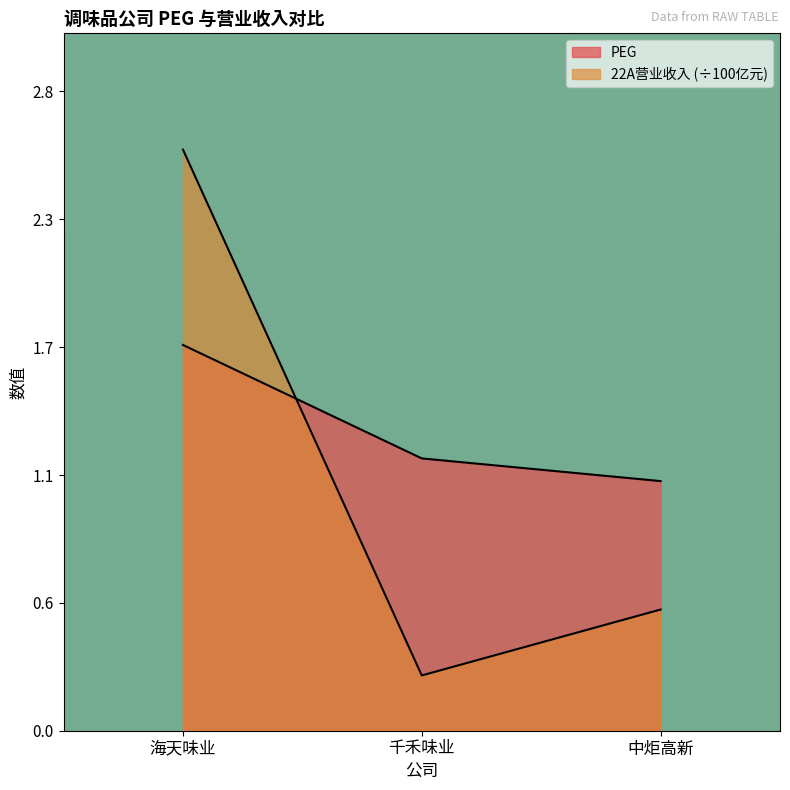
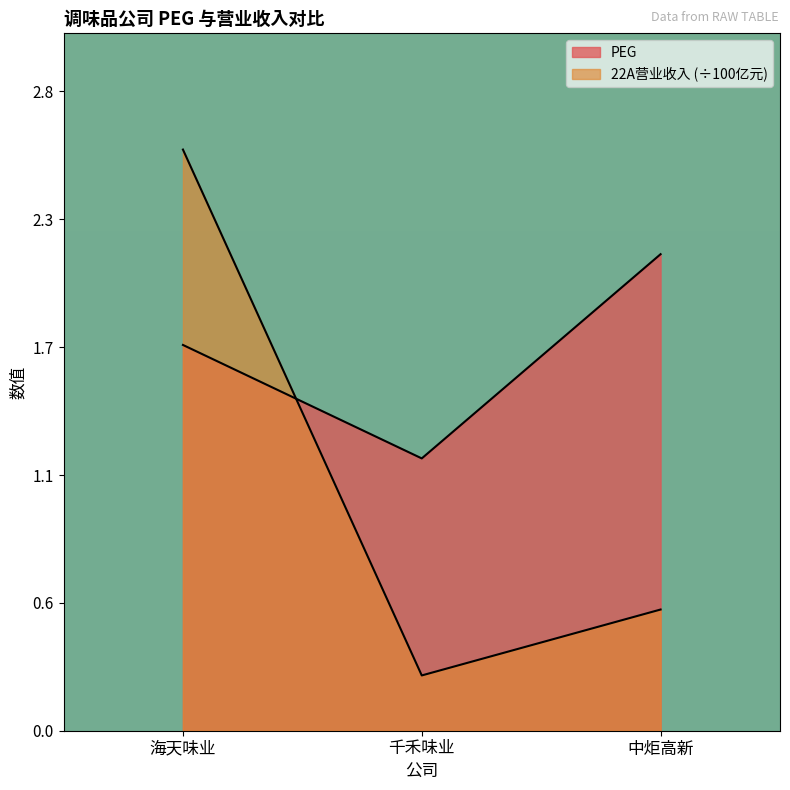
PEG, 中炬高新: 1.1 -> 2.1
